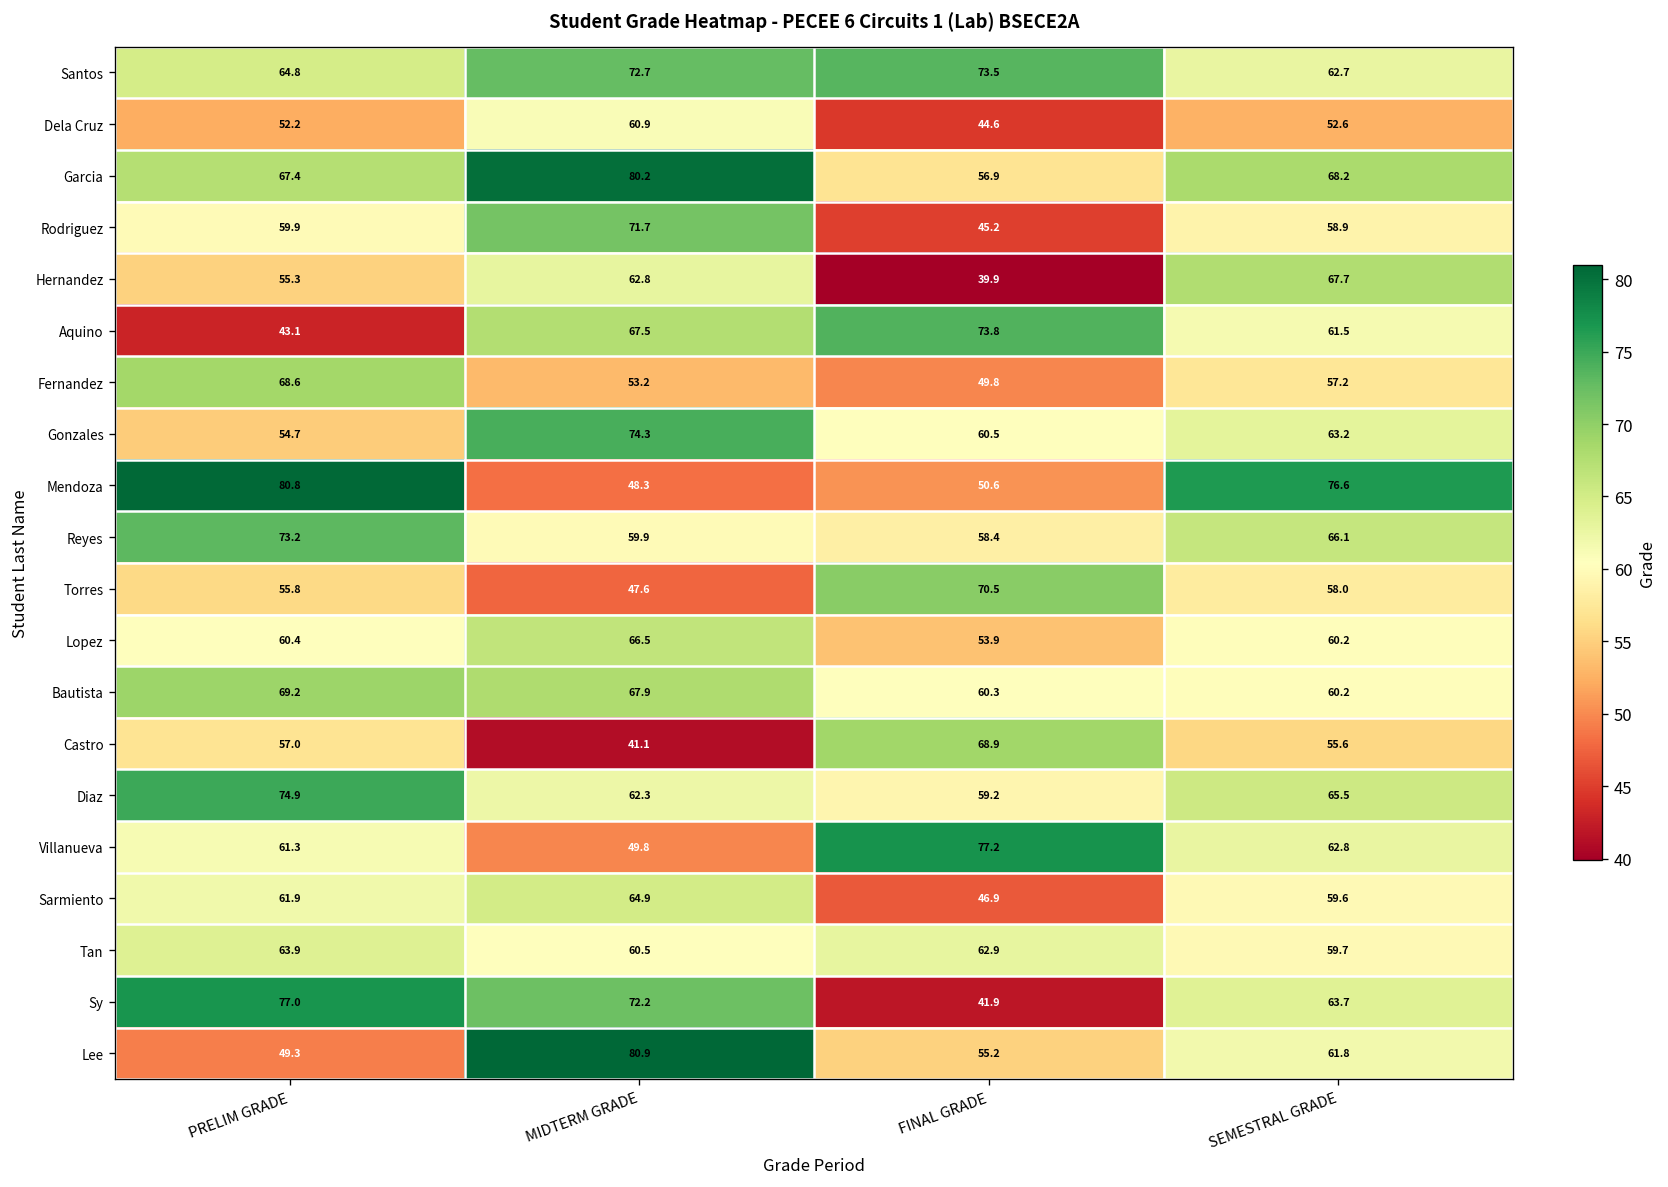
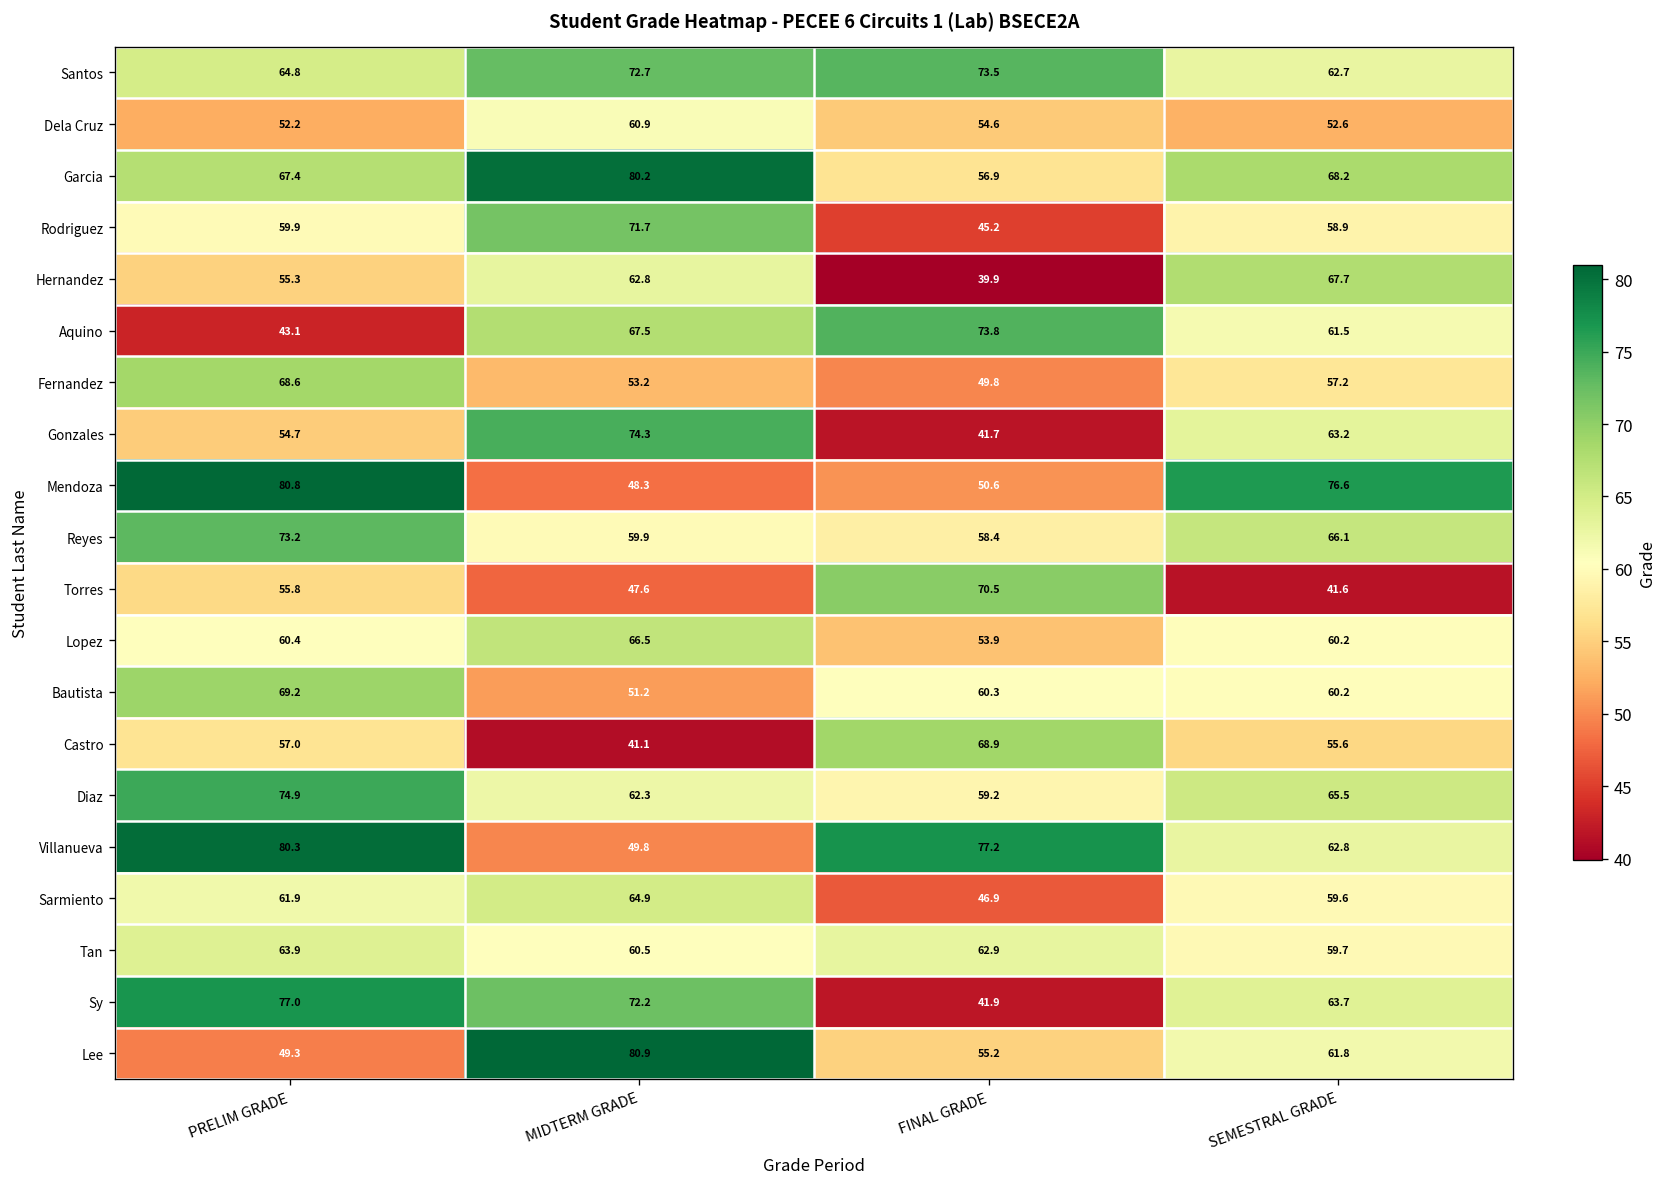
Dela Cruz, FINAL GRADE: 44.6 -> 54.6
Gonzales, FINAL GRADE: 60.5 -> 41.7
Torres, SEMESTRAL GRADE: 58.0 -> 41.6
Bautista, MIDTERM GRADE: 67.9 -> 51.2
Villanueva, PRELIM GRADE: 61.3 -> 80.3
